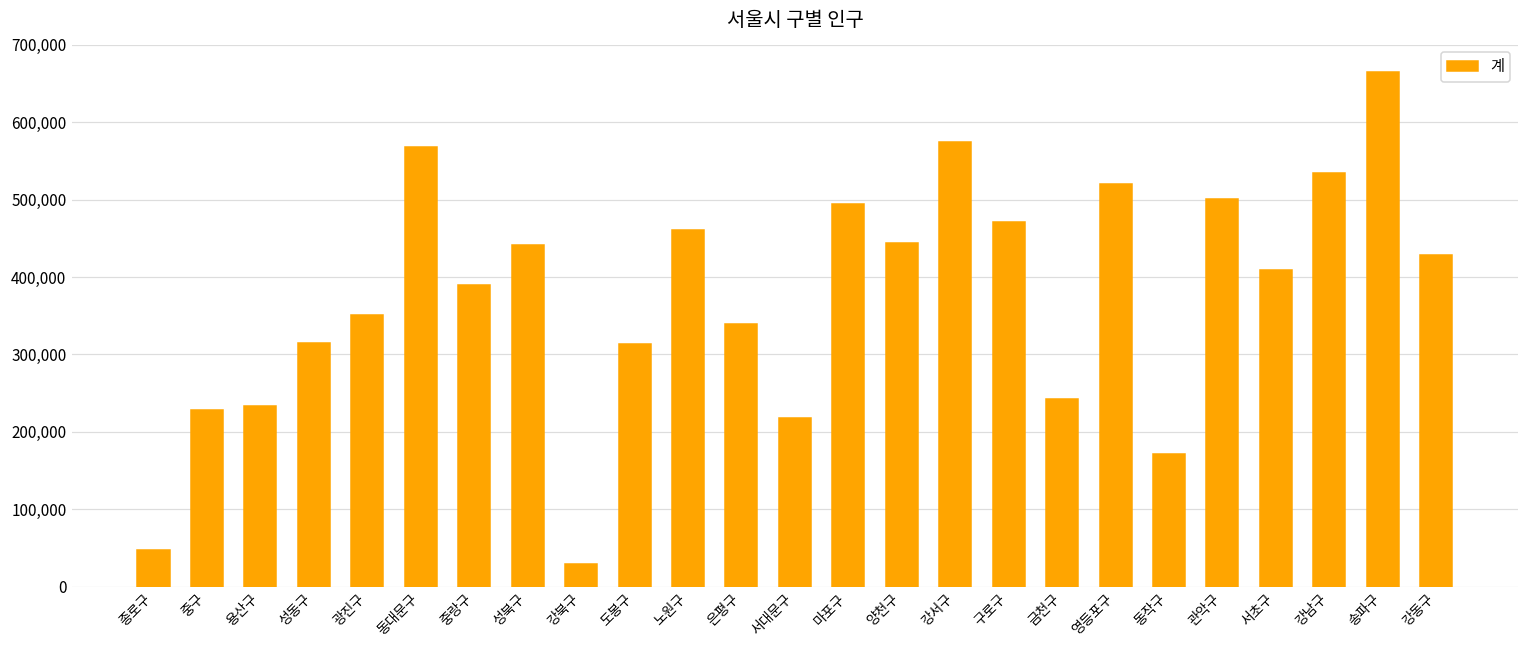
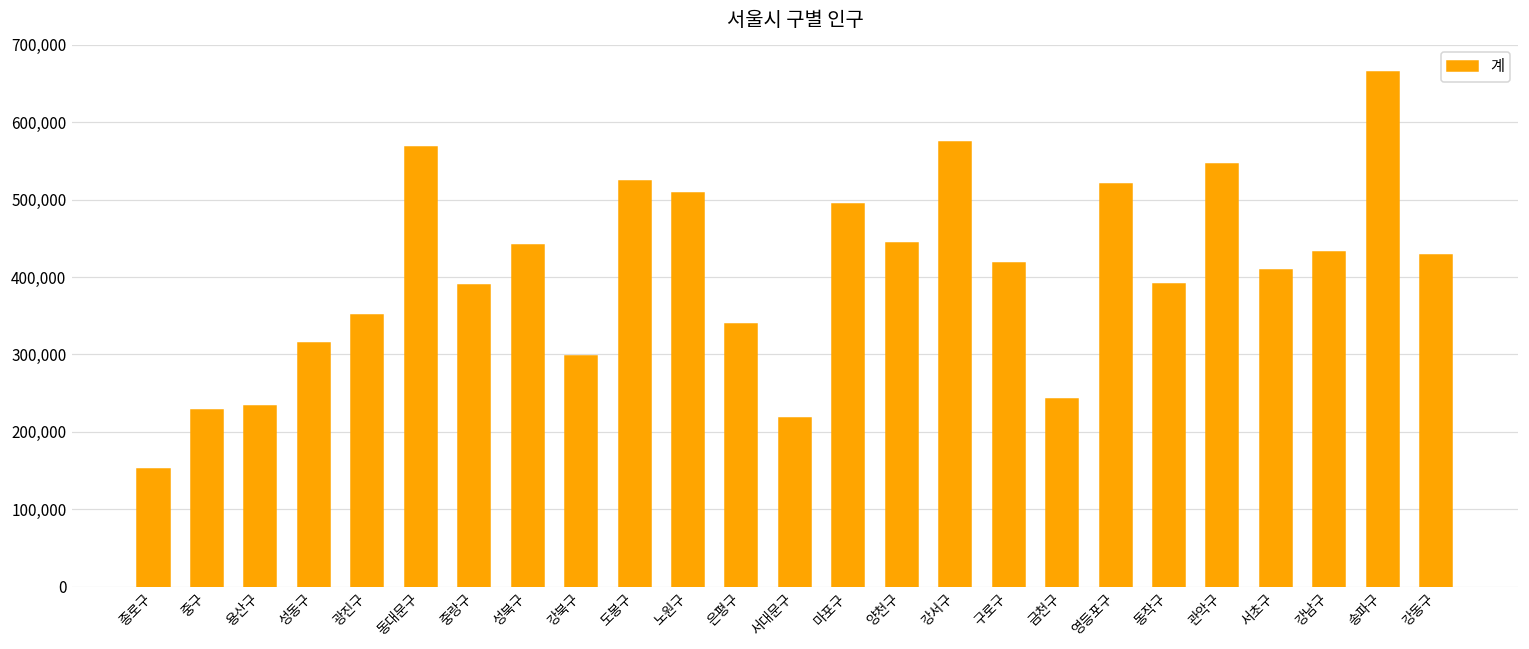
종로구: 50,000 -> 150,000
강북구: 30,000 -> 300,000
도봉구: 310,000 -> 520,000
노원구: 460,000 -> 510,000
구로구: 470,000 -> 420,000
동작구: 170,000 -> 390,000
관악구: 500,000 -> 550,000
강남구: 530,000 -> 430,000
